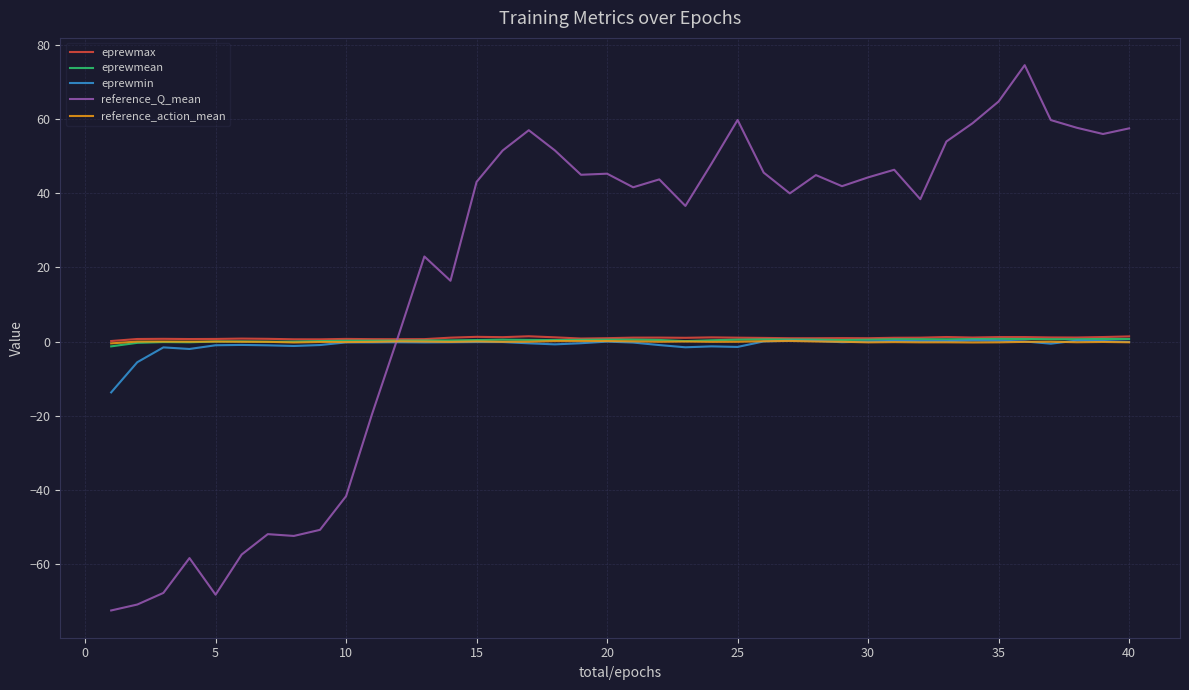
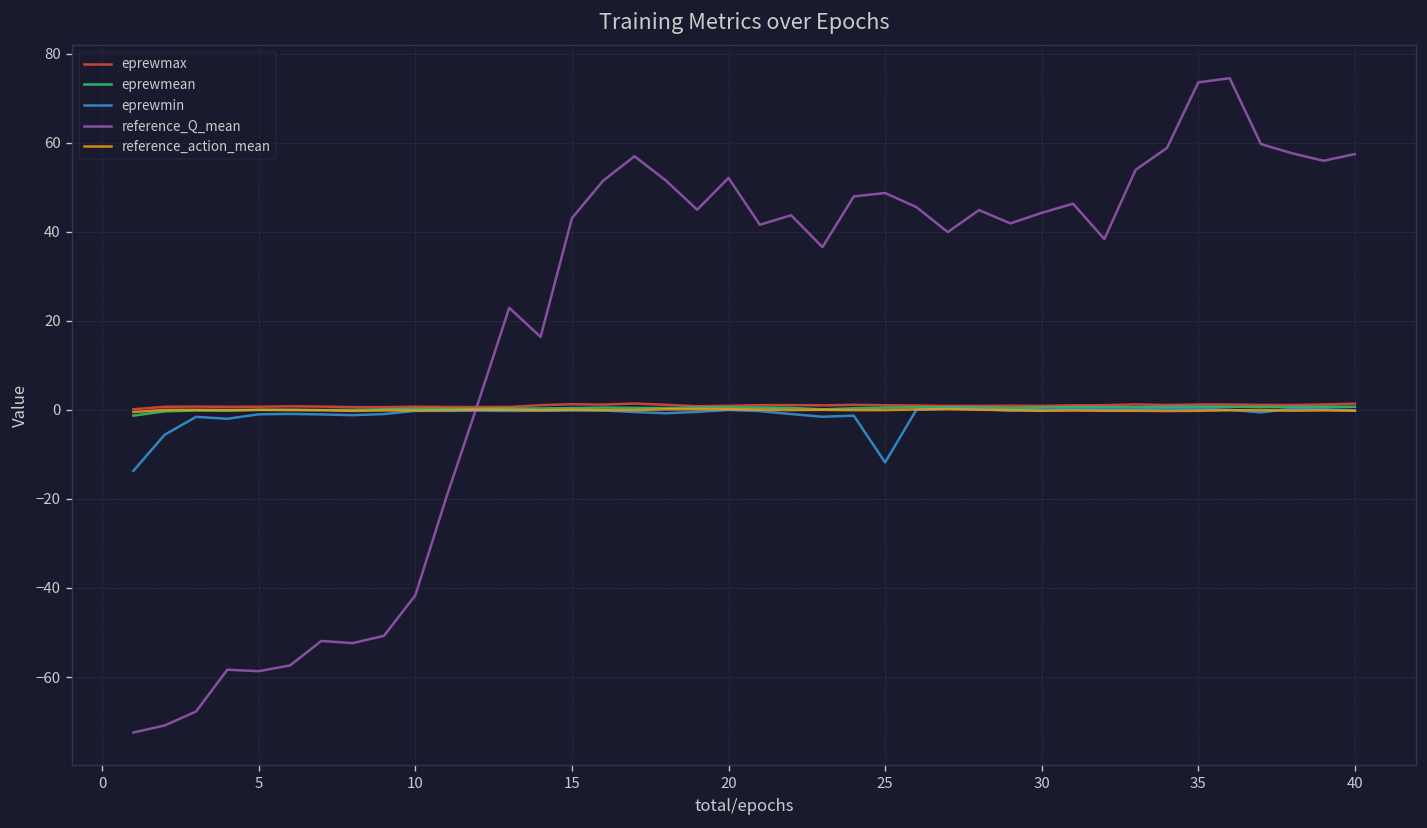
reference_Q_mean, 5: -68 -> -59
reference_Q_mean, 20: 45 -> 52
eprewmin, 25: -1 -> -12
reference_Q_mean, 25: 60 -> 49
reference_Q_mean, 35: 65 -> 74
